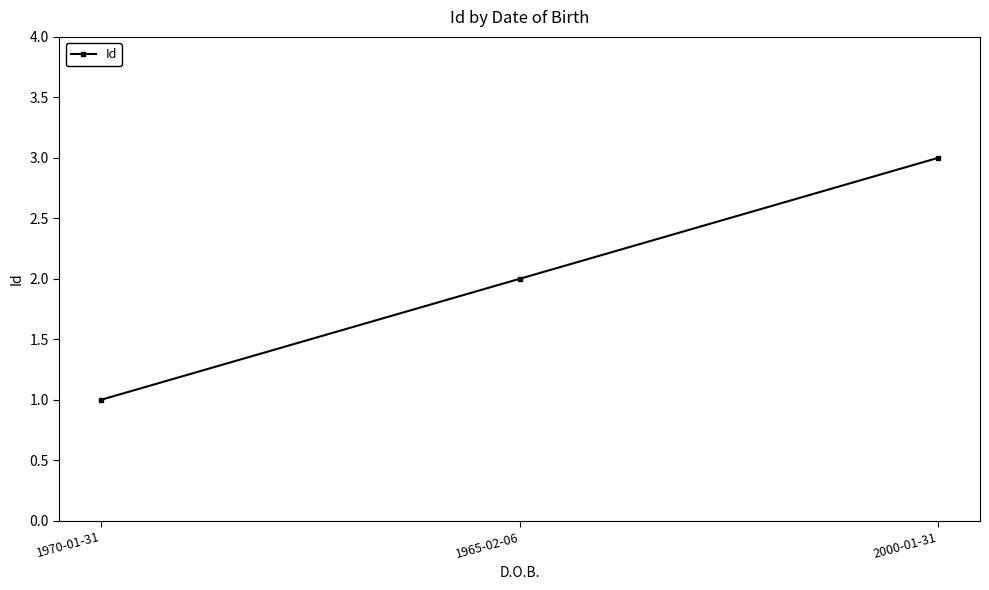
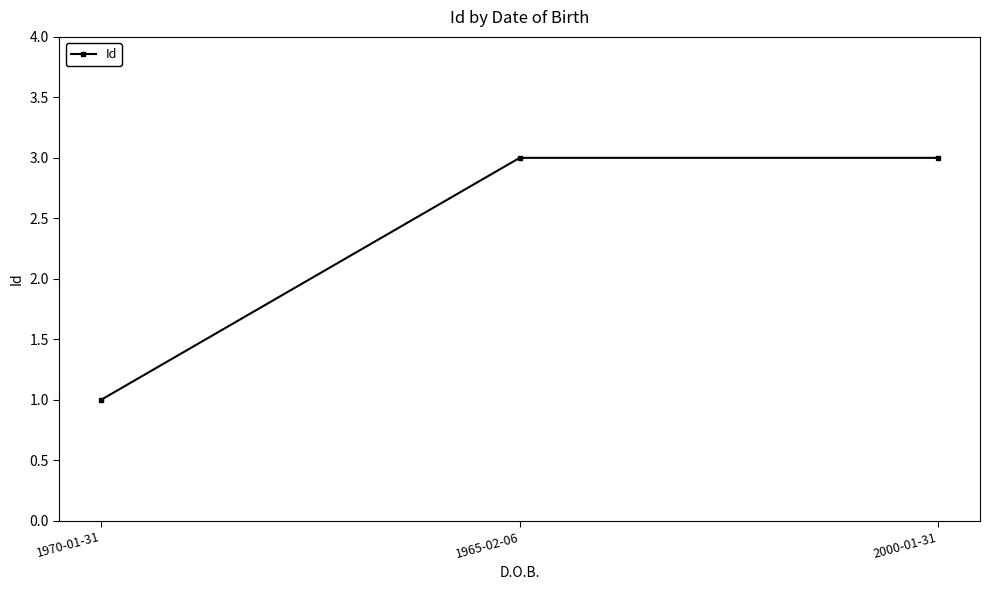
1965-02-06: 2 -> 3
